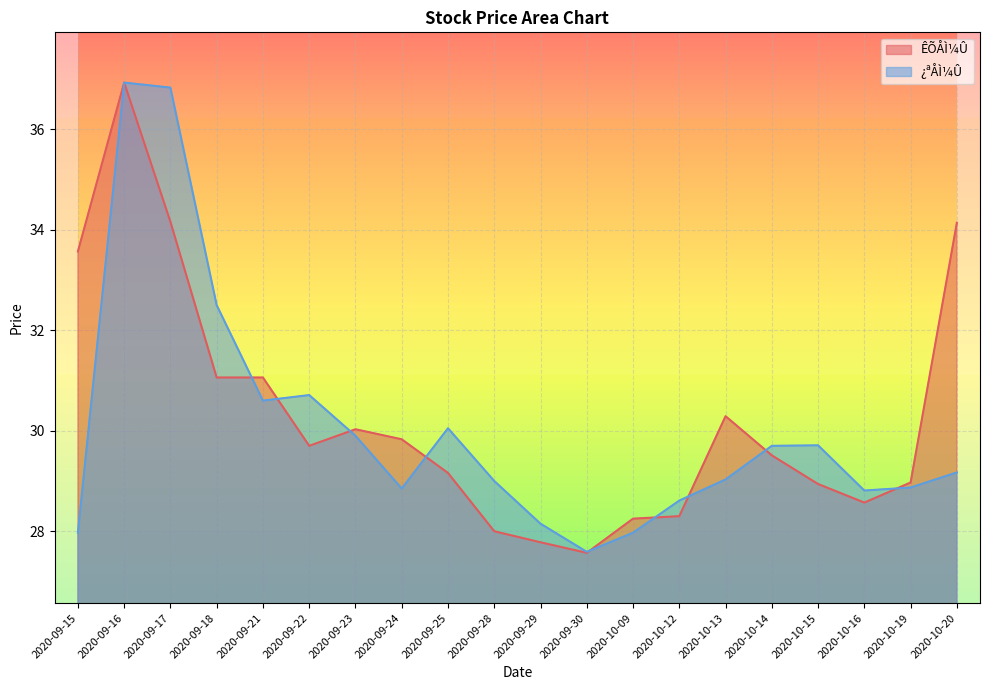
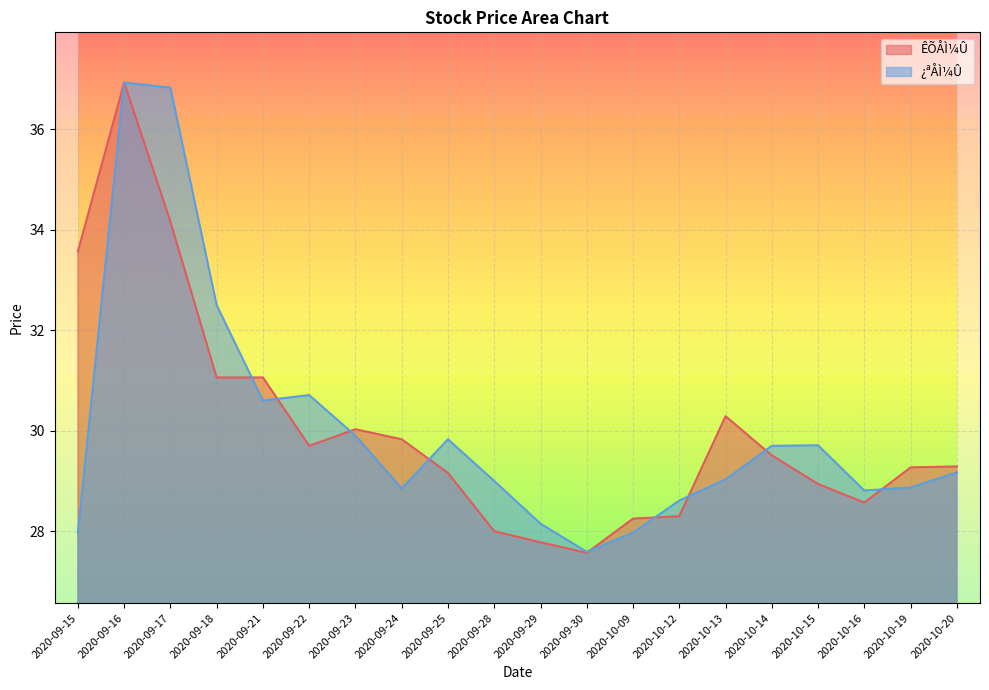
¿ªÅÌ¼Û, 2020-09-25: 30.1 -> 29.8
ÊÕÅÌ¼Û, 2020-10-19: 29.0 -> 29.3
ÊÕÅÌ¼Û, 2020-10-20: 34.1 -> 29.3
